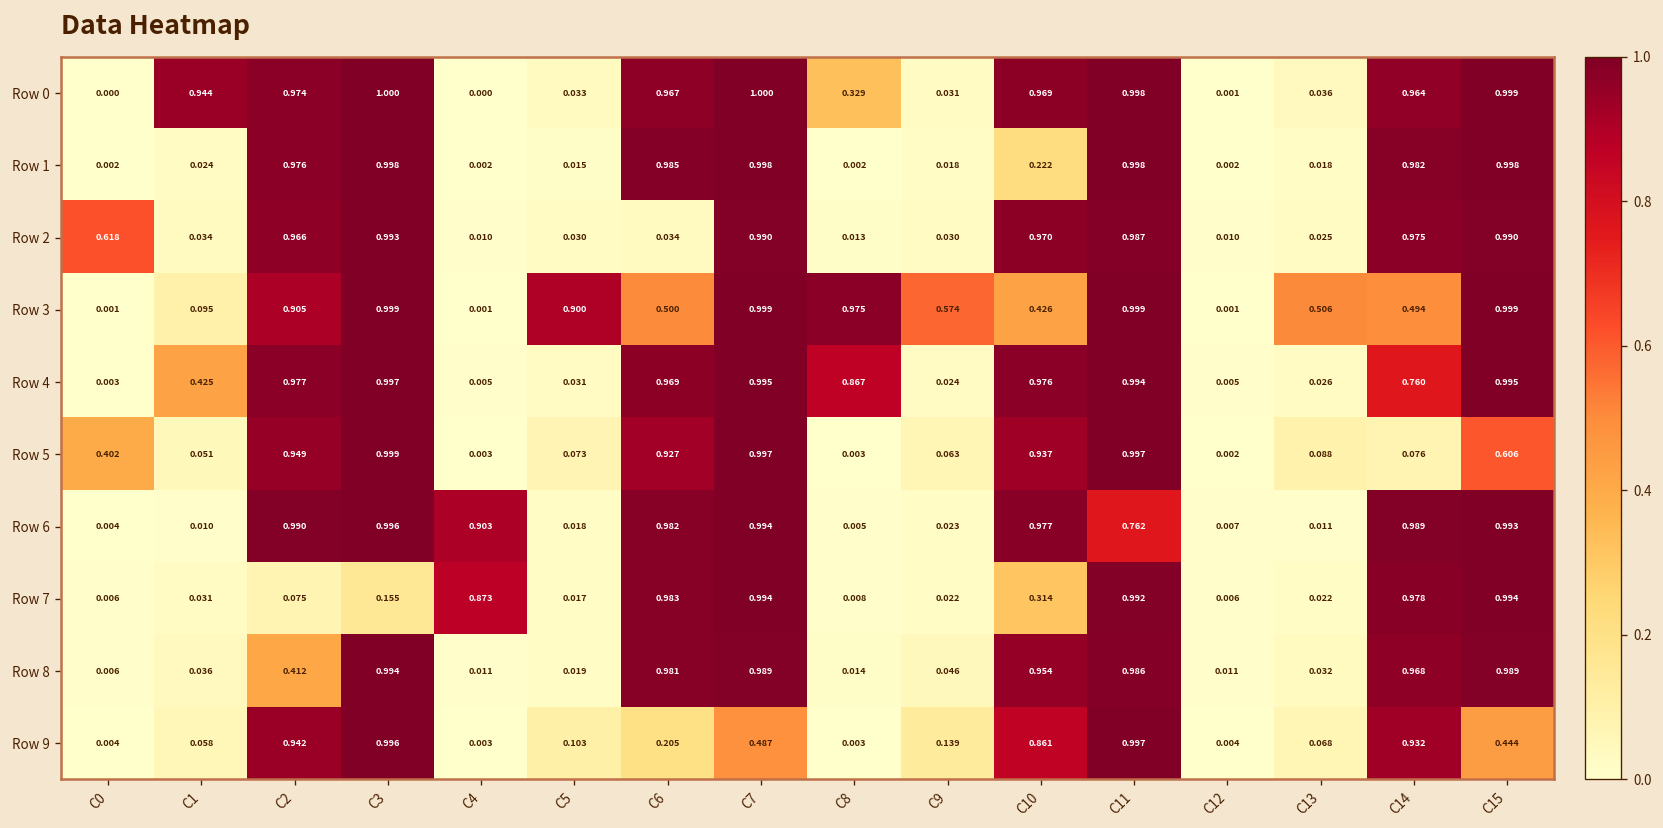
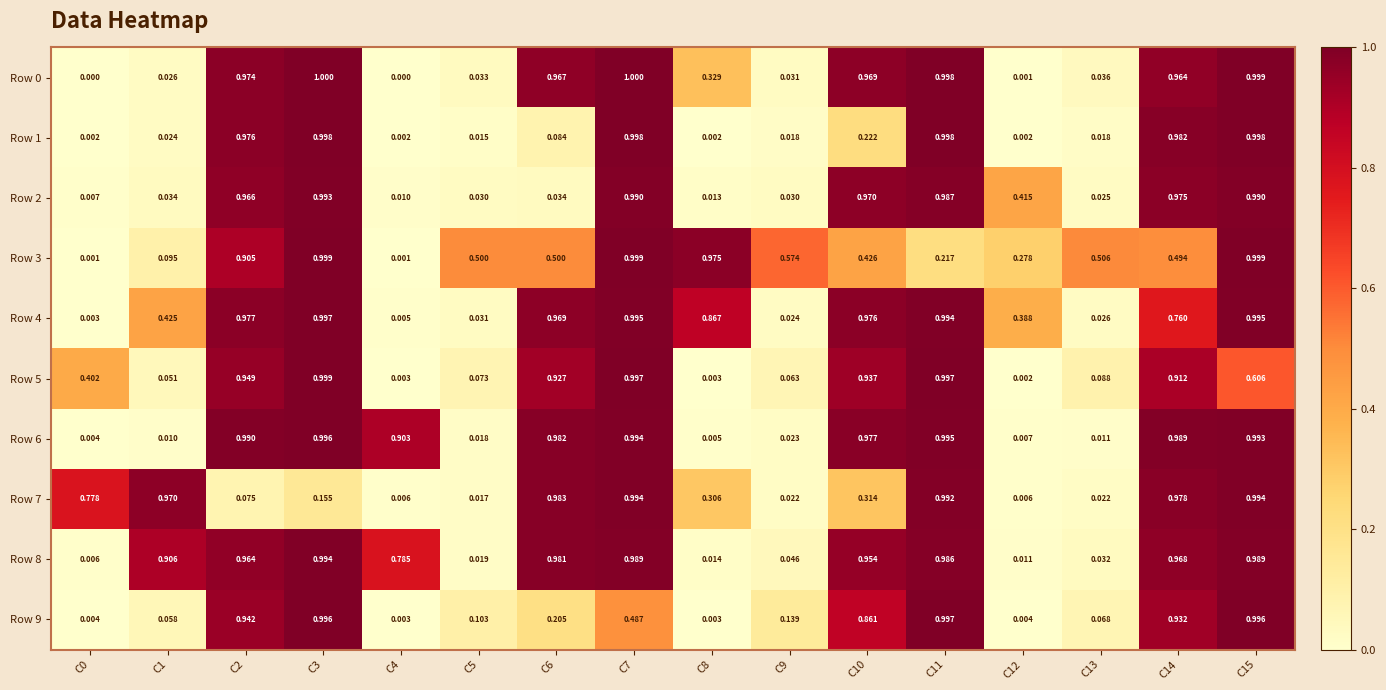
Row 0, C1: 0.944 -> 0.026
Row 1, C6: 0.985 -> 0.084
Row 2, C0: 0.618 -> 0.007
Row 2, C12: 0.010 -> 0.415
Row 3, C5: 0.900 -> 0.500
Row 3, C11: 0.999 -> 0.217
Row 3, C12: 0.001 -> 0.278
Row 4, C12: 0.005 -> 0.388
Row 5, C14: 0.076 -> 0.912
Row 6, C11: 0.762 -> 0.995
Row 7, C0: 0.006 -> 0.778
Row 7, C1: 0.031 -> 0.970
Row 7, C4: 0.873 -> 0.006
Row 7, C8: 0.008 -> 0.306
Row 8, C1: 0.036 -> 0.906
Row 8, C2: 0.412 -> 0.964
Row 8, C4: 0.011 -> 0.785
Row 9, C15: 0.444 -> 0.996
